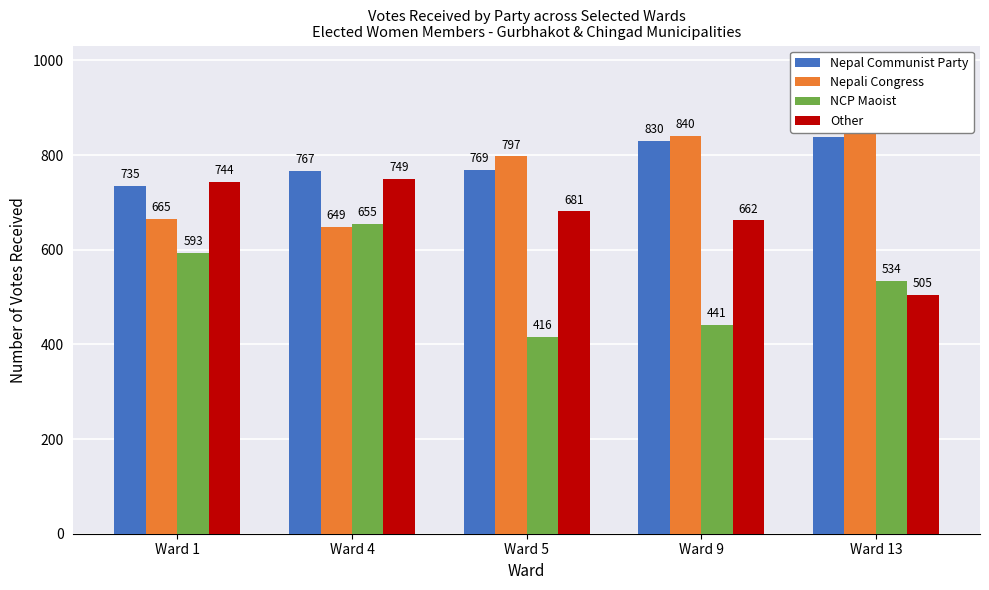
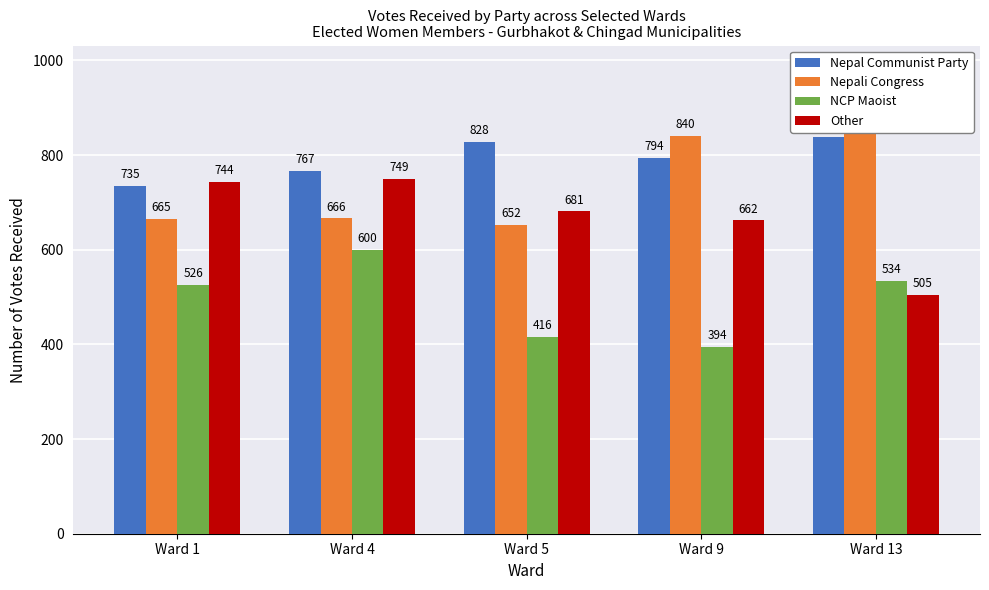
NCP Maoist, Ward 1: 593 -> 526
Nepali Congress, Ward 4: 649 -> 666
NCP Maoist, Ward 4: 655 -> 600
Nepal Communist Party, Ward 5: 769 -> 828
Nepali Congress, Ward 5: 797 -> 652
Nepal Communist Party, Ward 9: 830 -> 794
NCP Maoist, Ward 9: 441 -> 394
